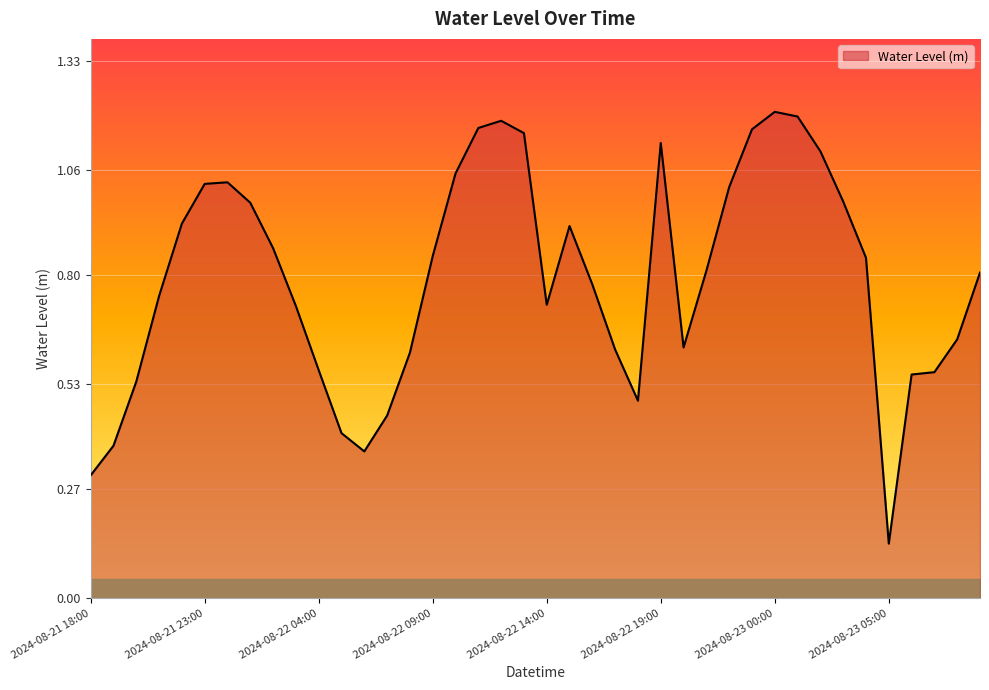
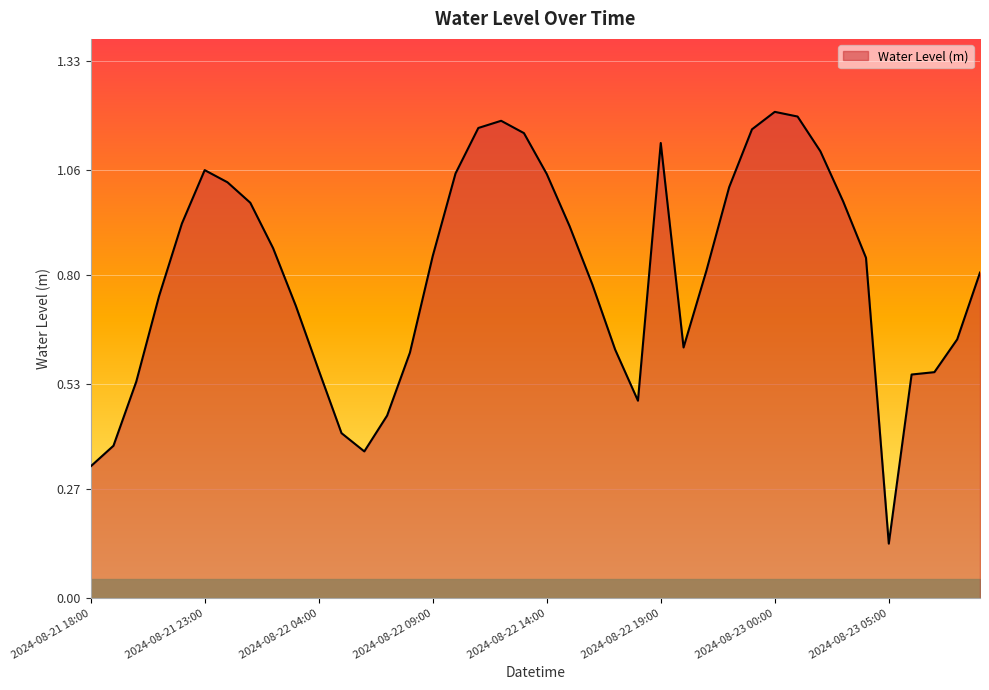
Water Level (m), 2024-08-21 18:00: 0.30 -> 0.33
Water Level (m), 2024-08-21 23:00: 1.03 -> 1.06
Water Level (m), 2024-08-22 14:00: 0.73 -> 1.05
